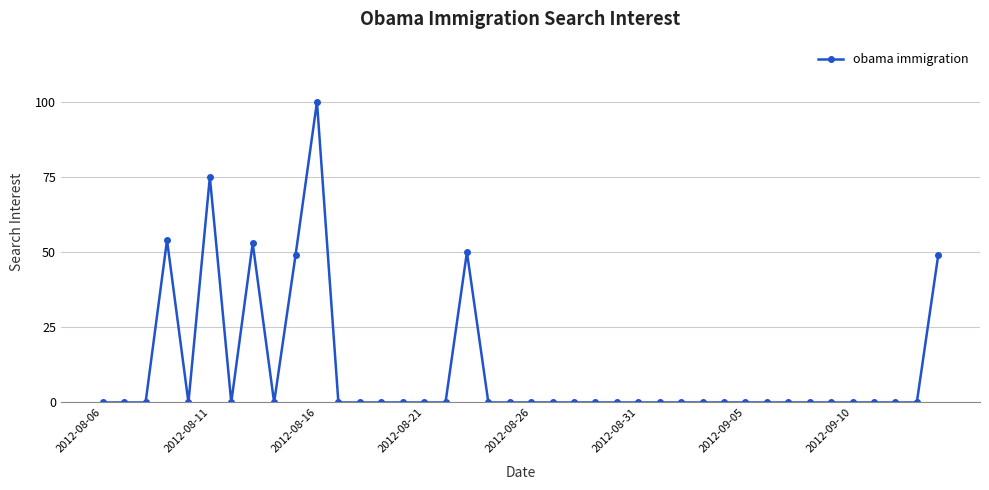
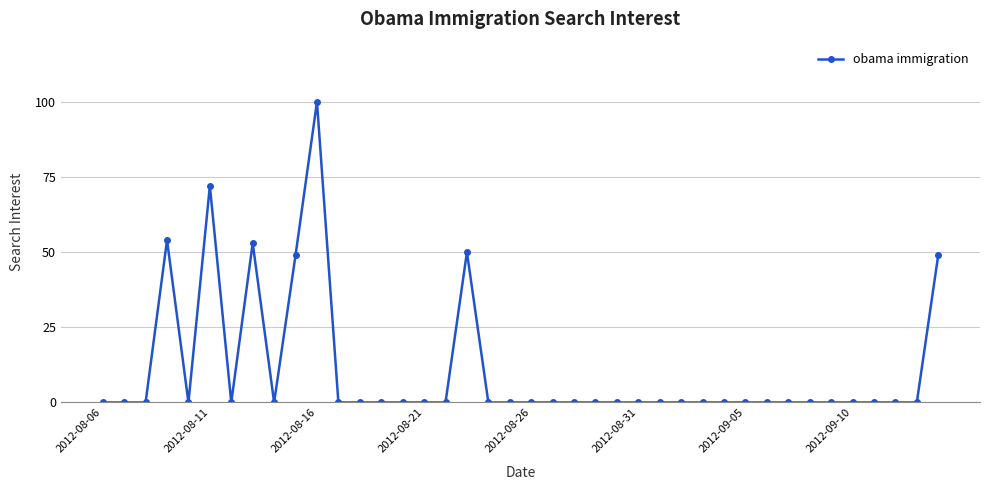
2012-08-11: 75 -> 72
